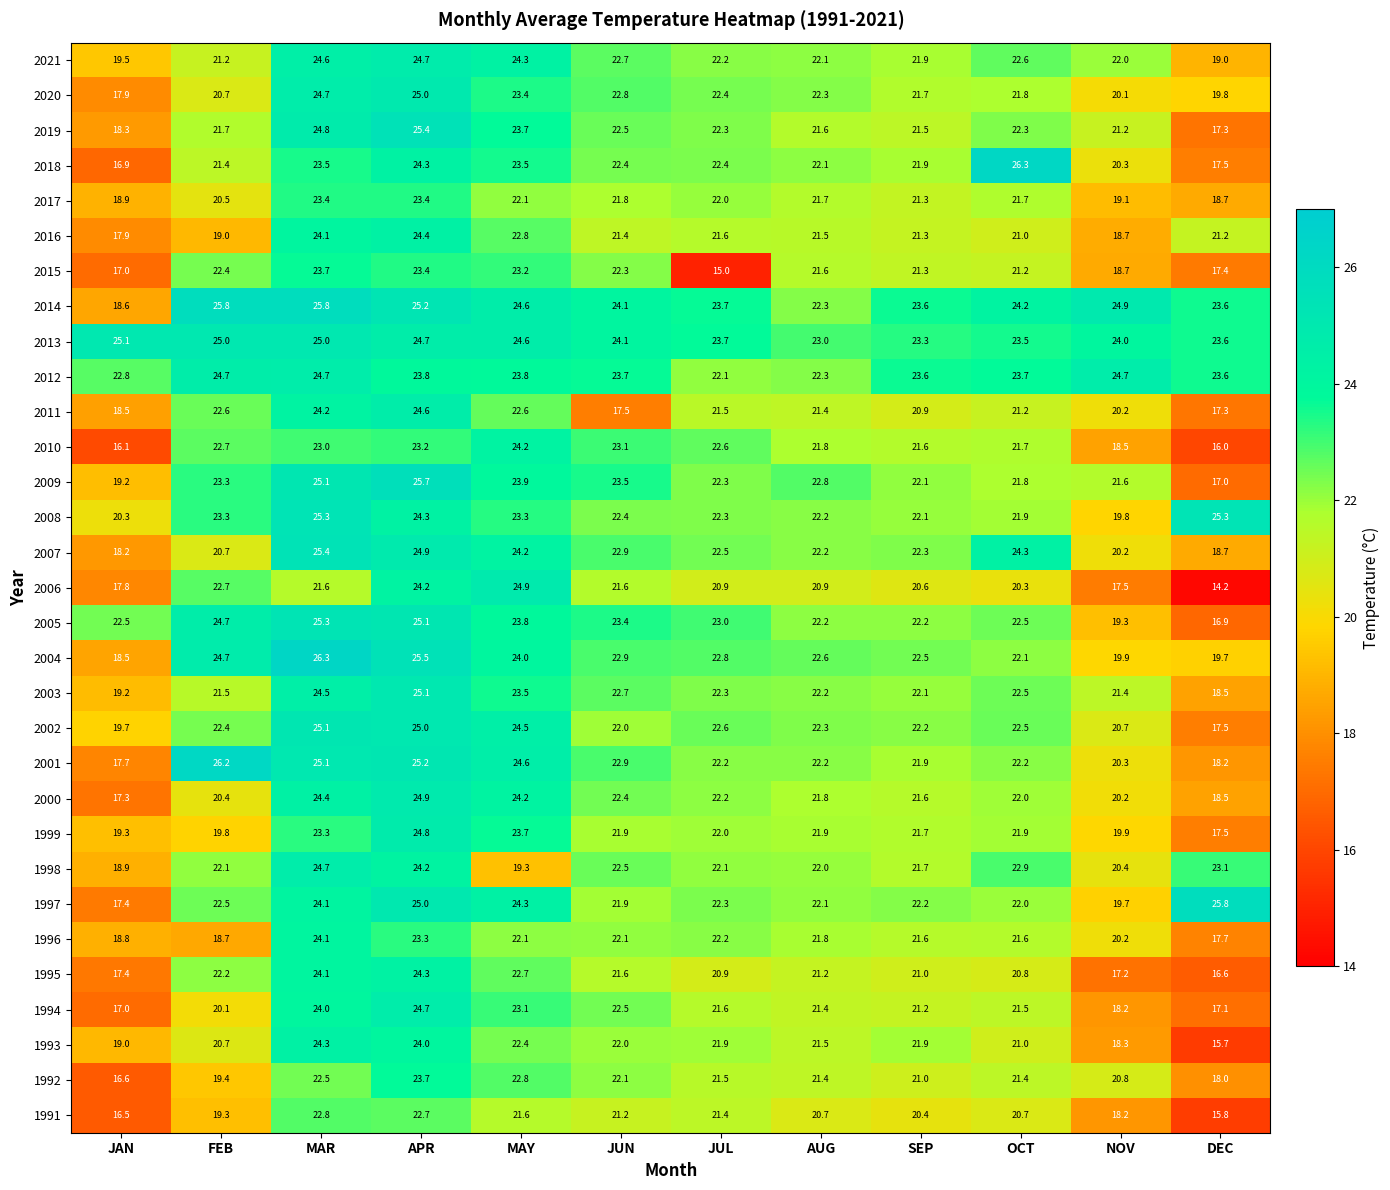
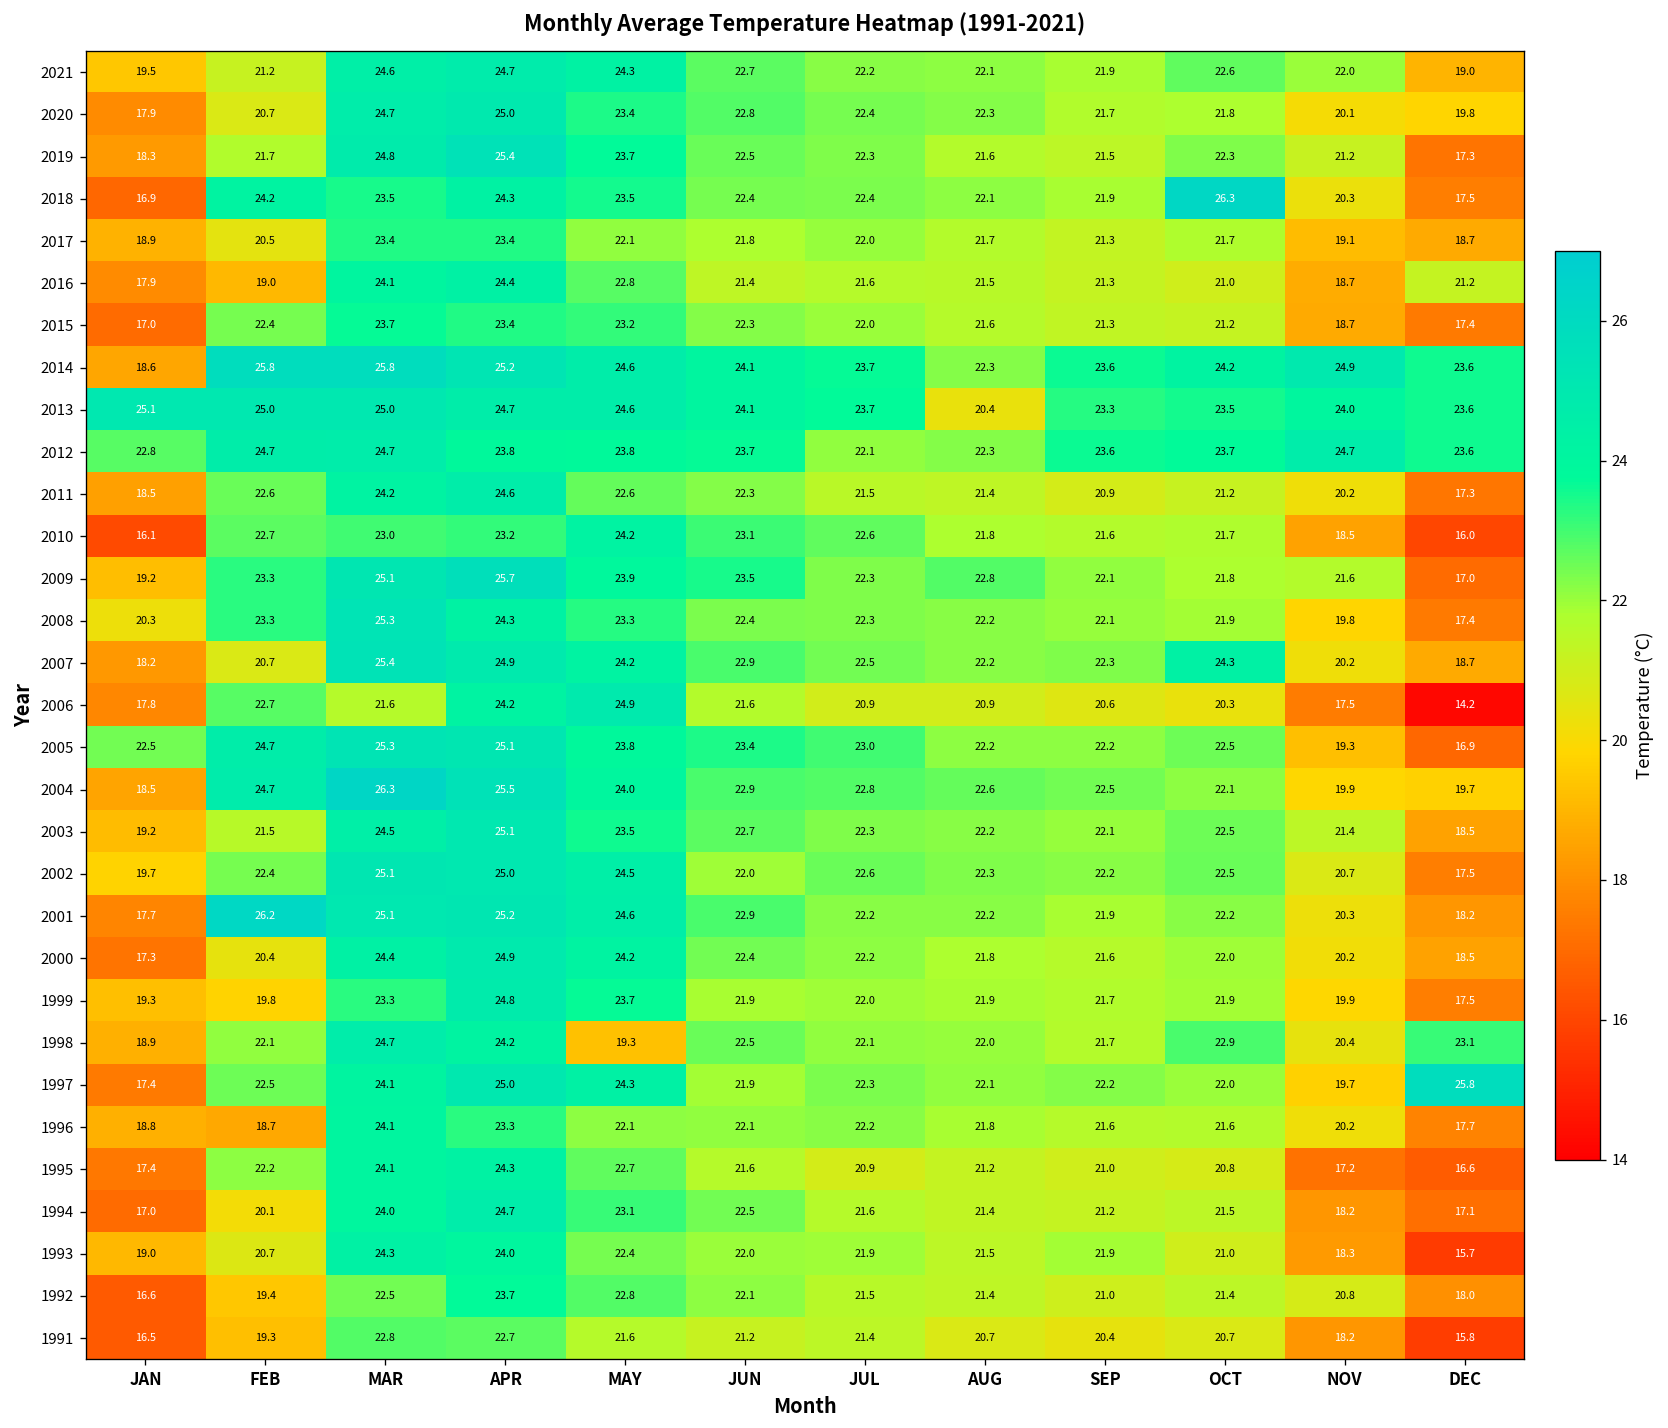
2018, FEB: 21.4 -> 24.2
2015, JUL: 15.0 -> 22.0
2013, AUG: 23.0 -> 20.4
2011, JUN: 17.5 -> 22.3
2008, DEC: 25.3 -> 17.4
